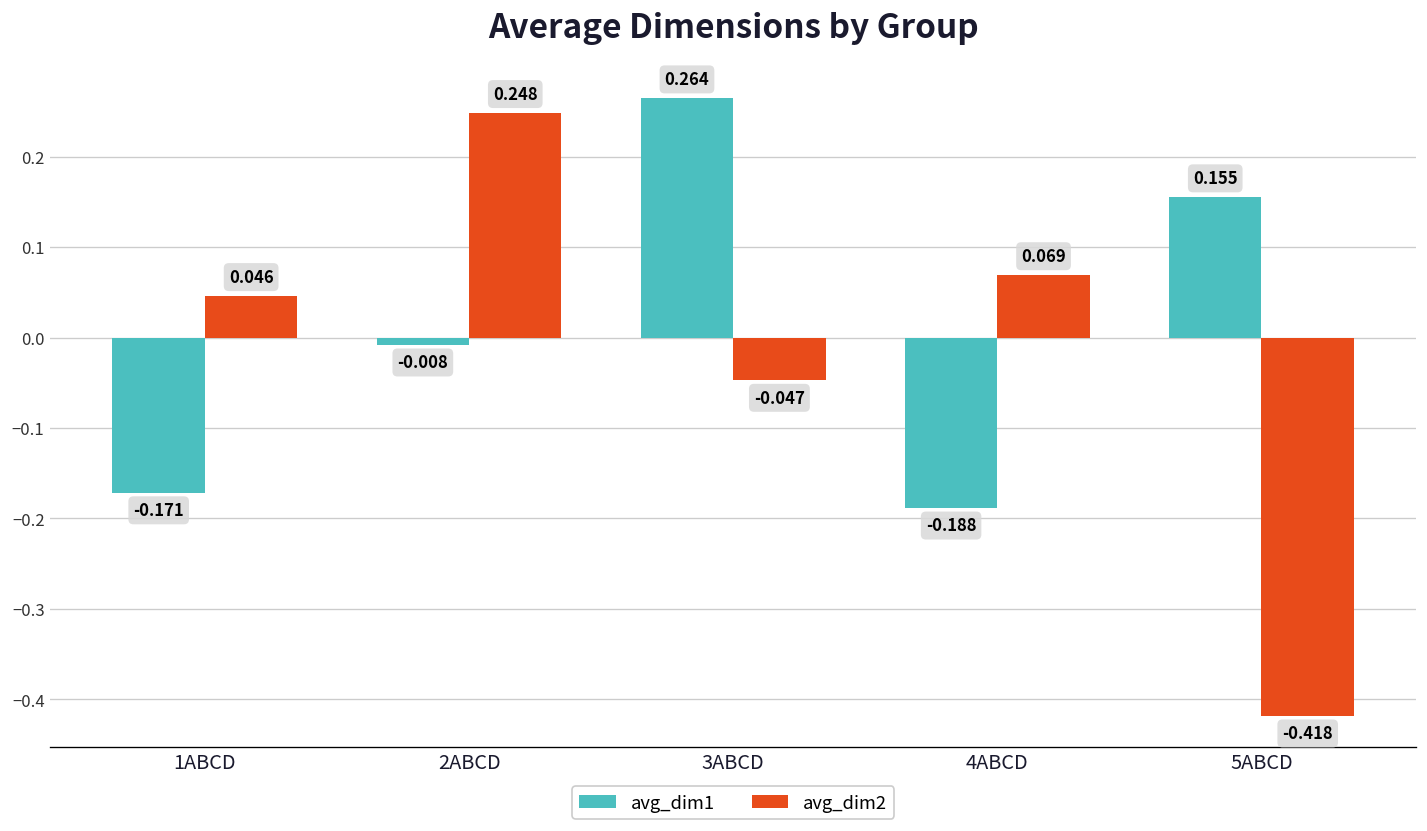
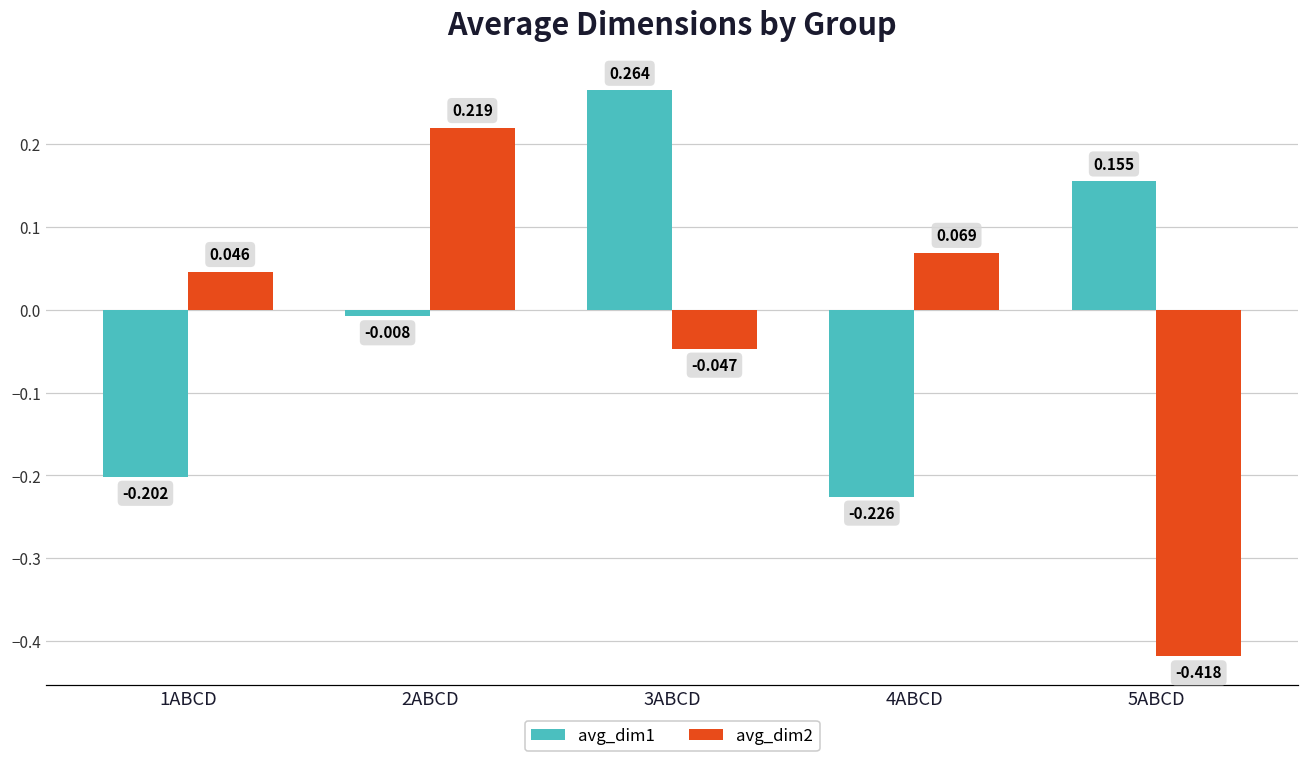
avg_dim1, 1ABCD: -0.171 -> -0.202
avg_dim2, 2ABCD: 0.248 -> 0.219
avg_dim1, 4ABCD: -0.188 -> -0.226
